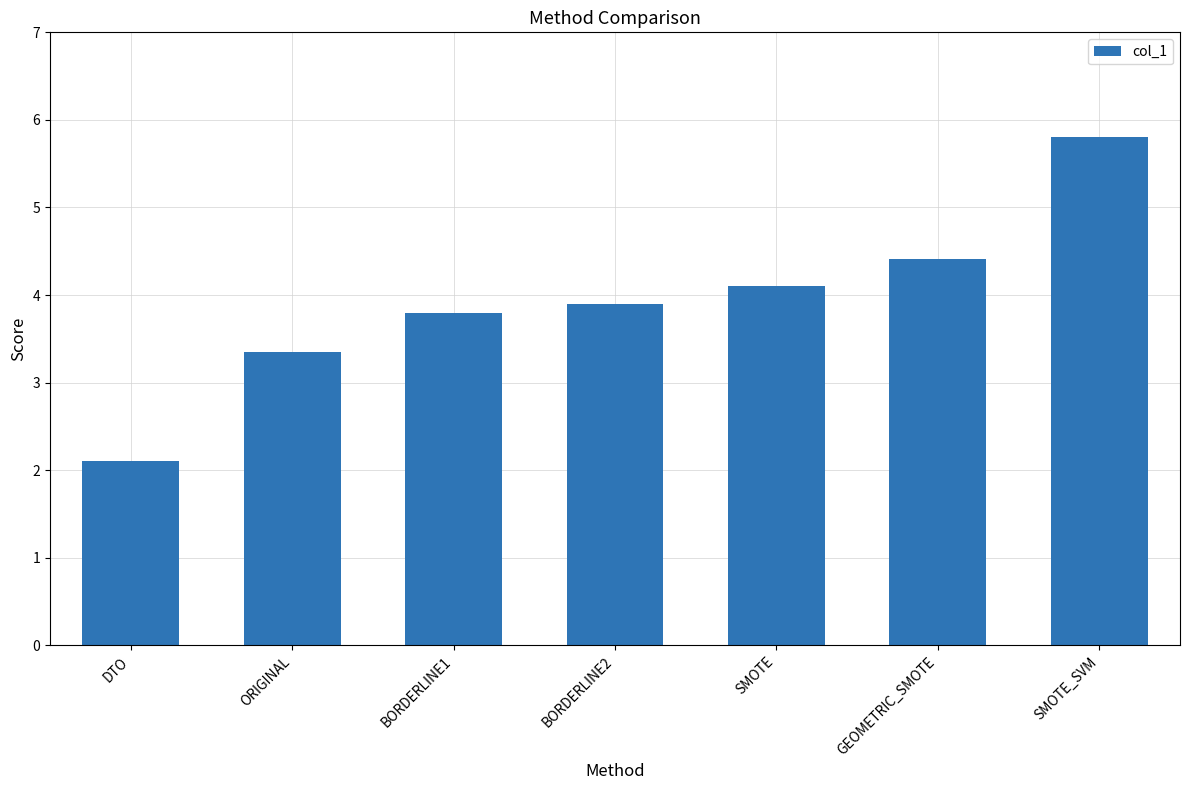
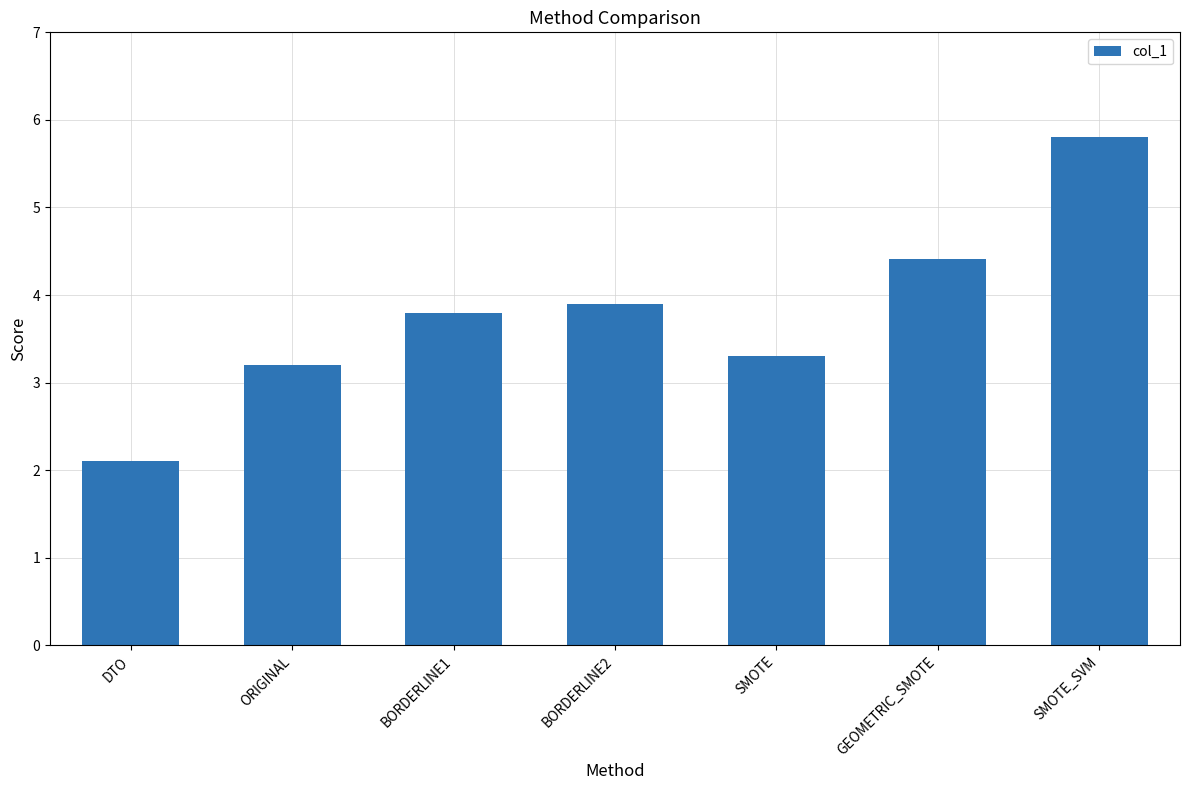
ORIGINAL: 3.4 -> 3.2
SMOTE: 4.1 -> 3.3
